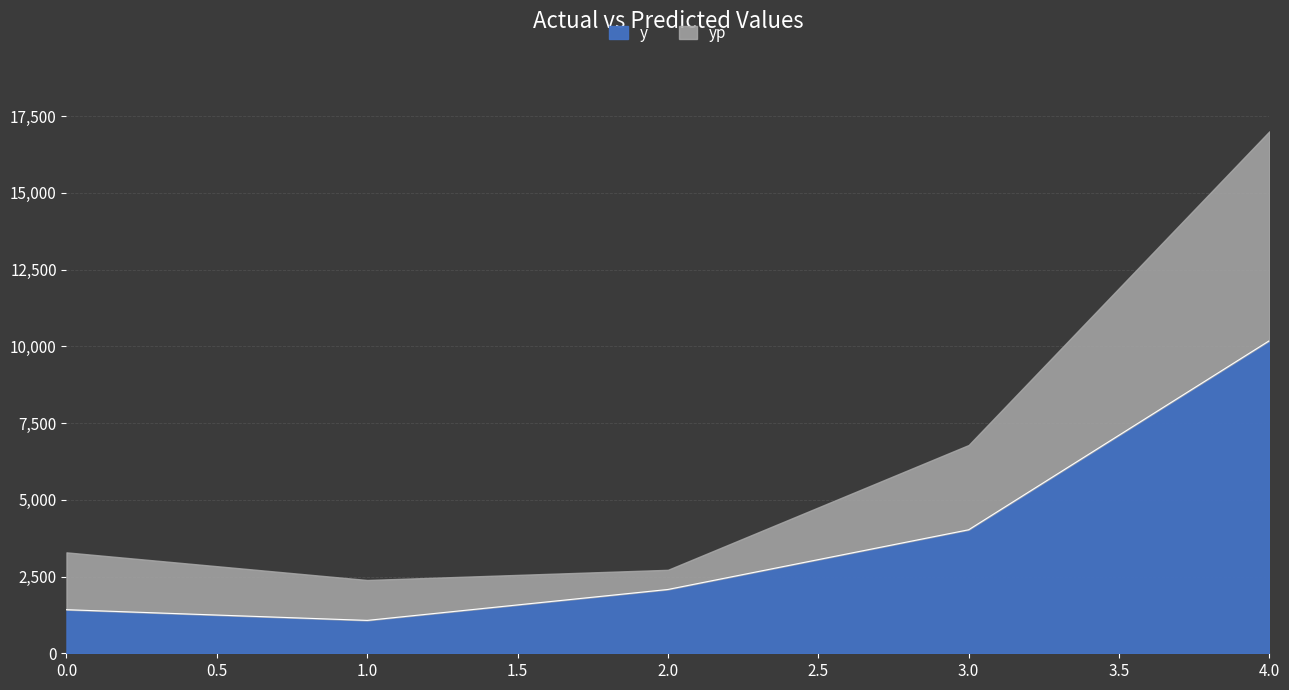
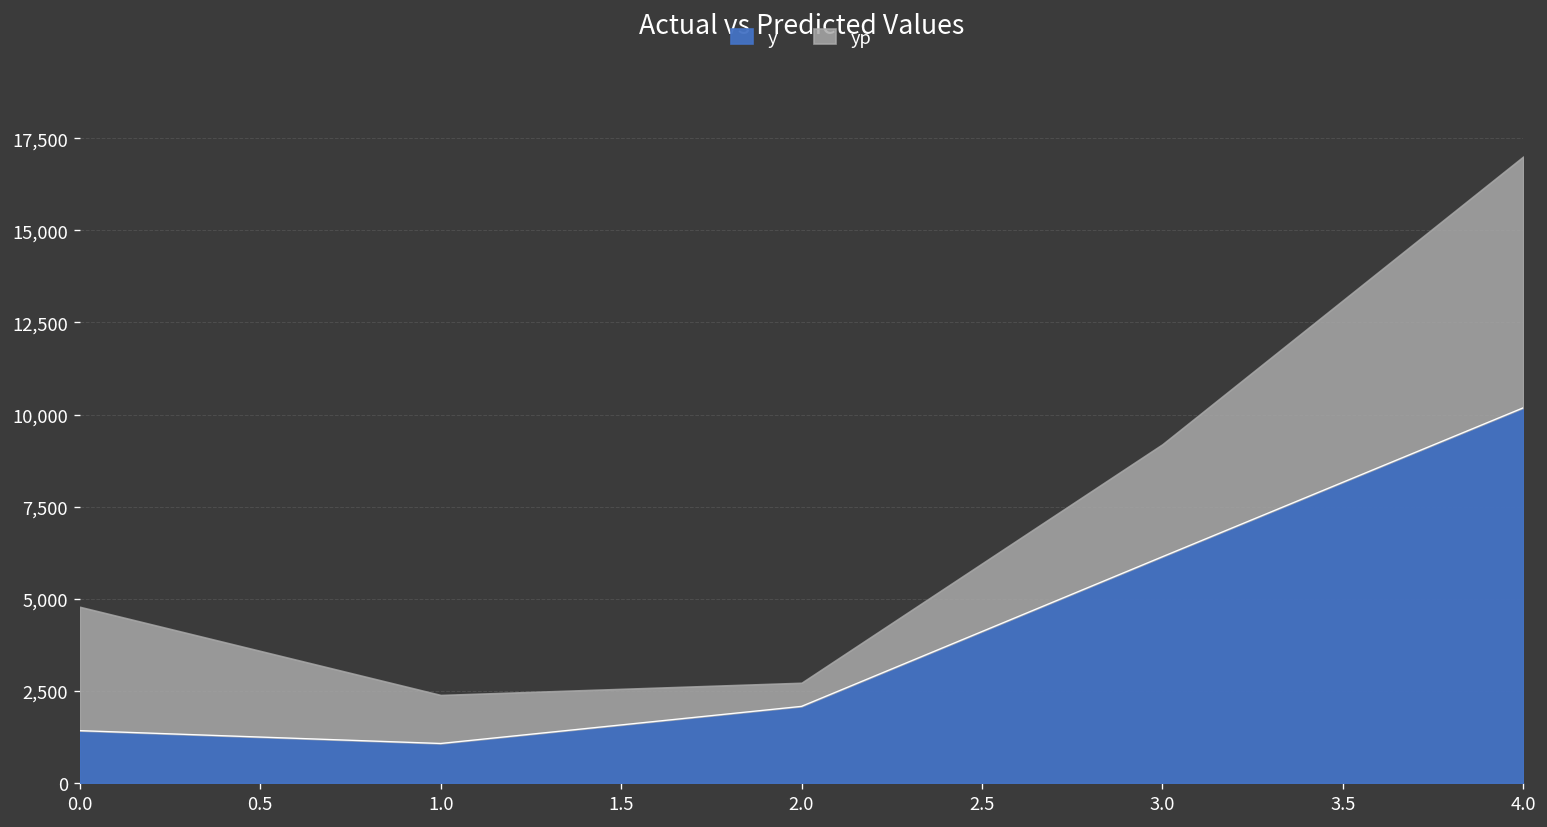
yp, 0.0: 1,900 -> 3,400
y, 3.0: 4,000 -> 6,100
yp, 3.0: 2,800 -> 3,100
